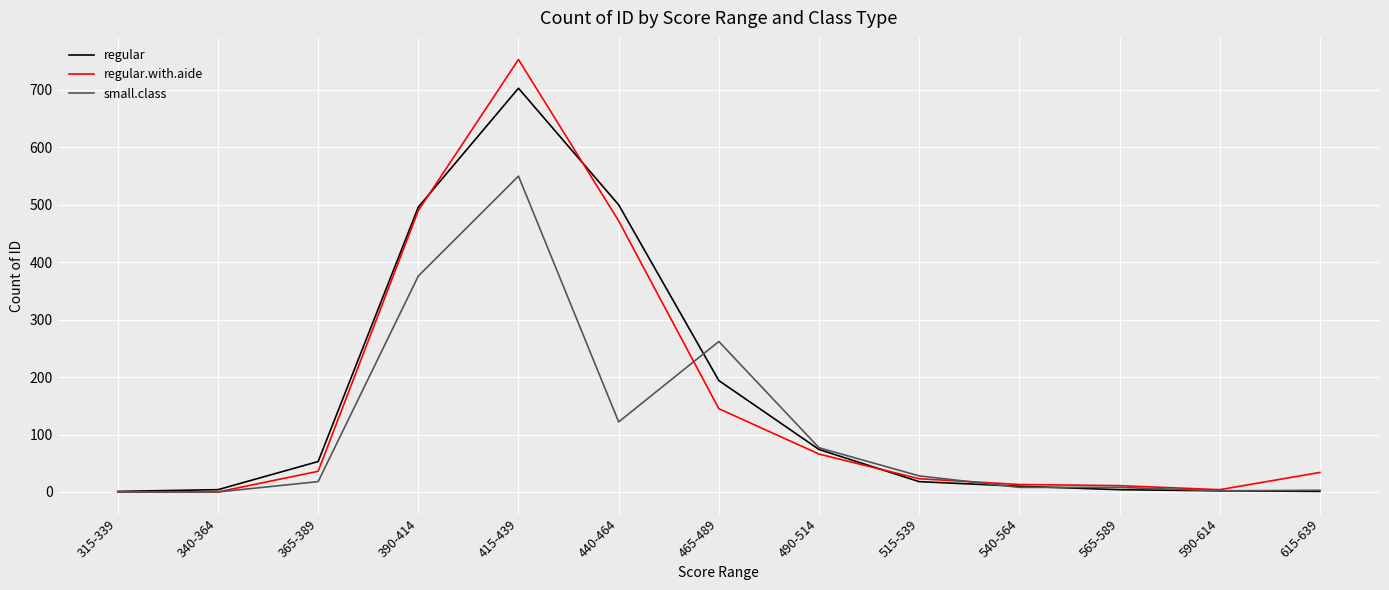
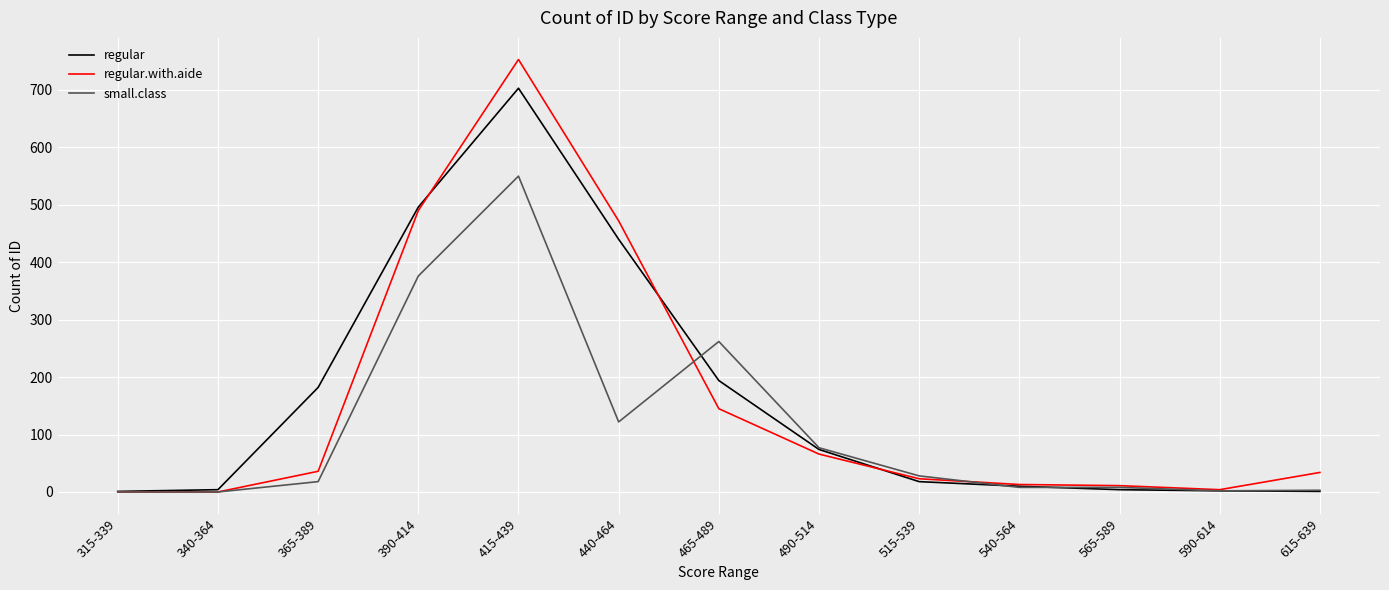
regular, 365-389: 50 -> 180
regular, 440-464: 500 -> 440
